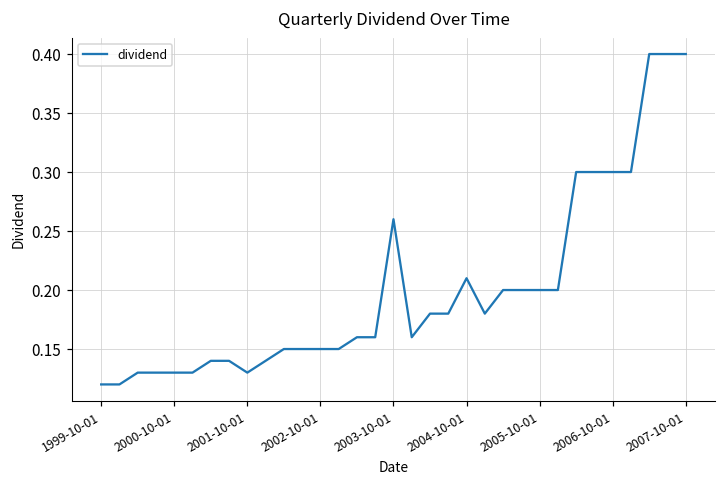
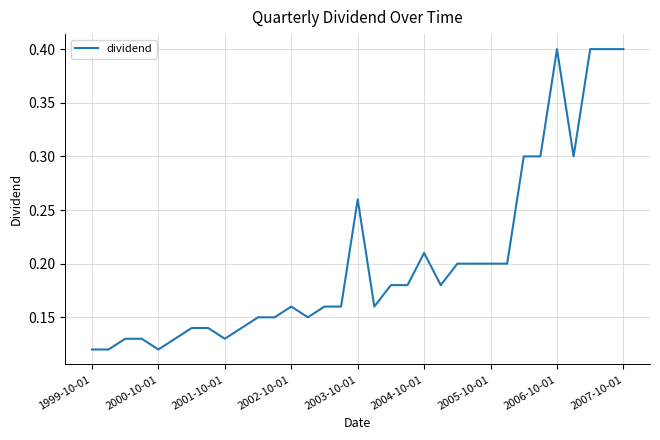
2000-10-01: 0.13 -> 0.12
2002-10-01: 0.15 -> 0.16
2006-10-01: 0.3 -> 0.4
